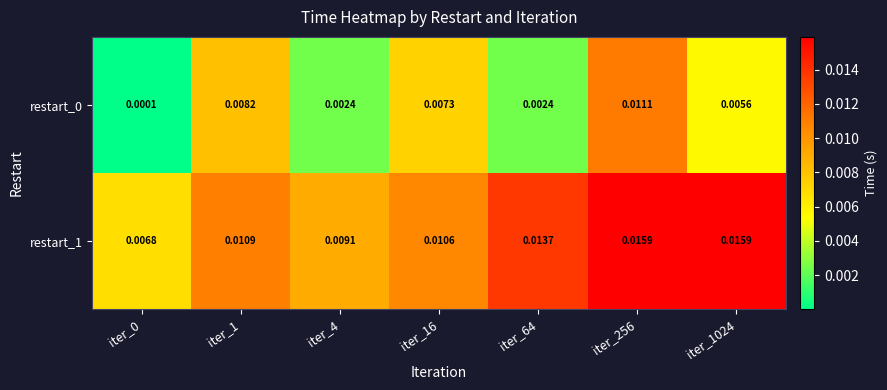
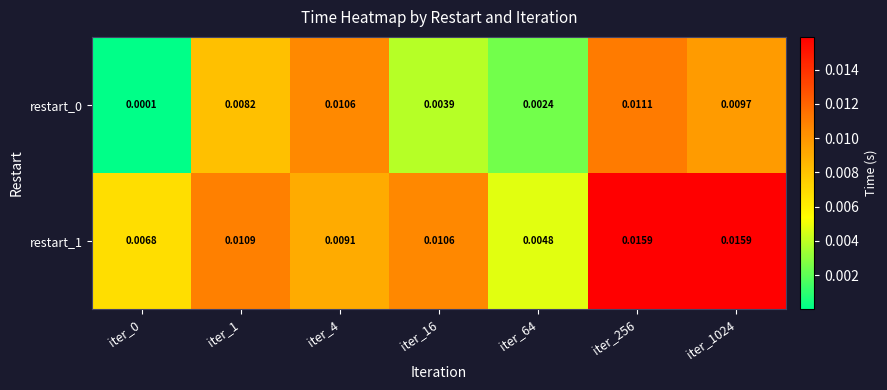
restart_0, iter_4: 0.0024 -> 0.0106
restart_0, iter_16: 0.0073 -> 0.0039
restart_0, iter_1024: 0.0056 -> 0.0097
restart_1, iter_64: 0.0137 -> 0.0048
